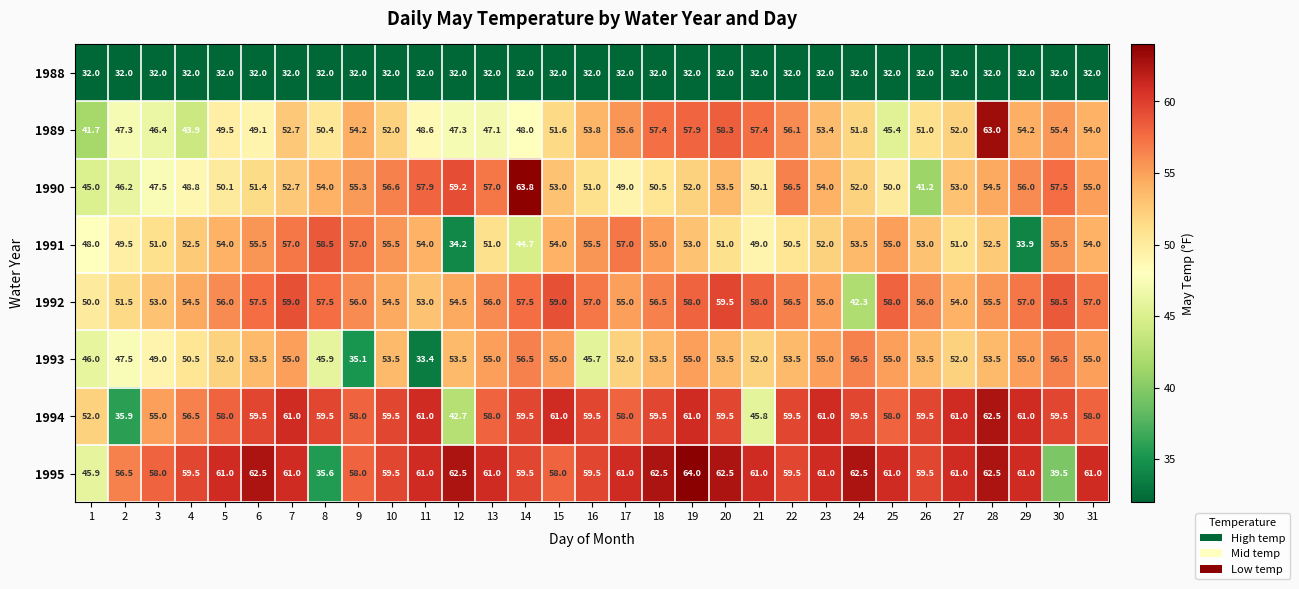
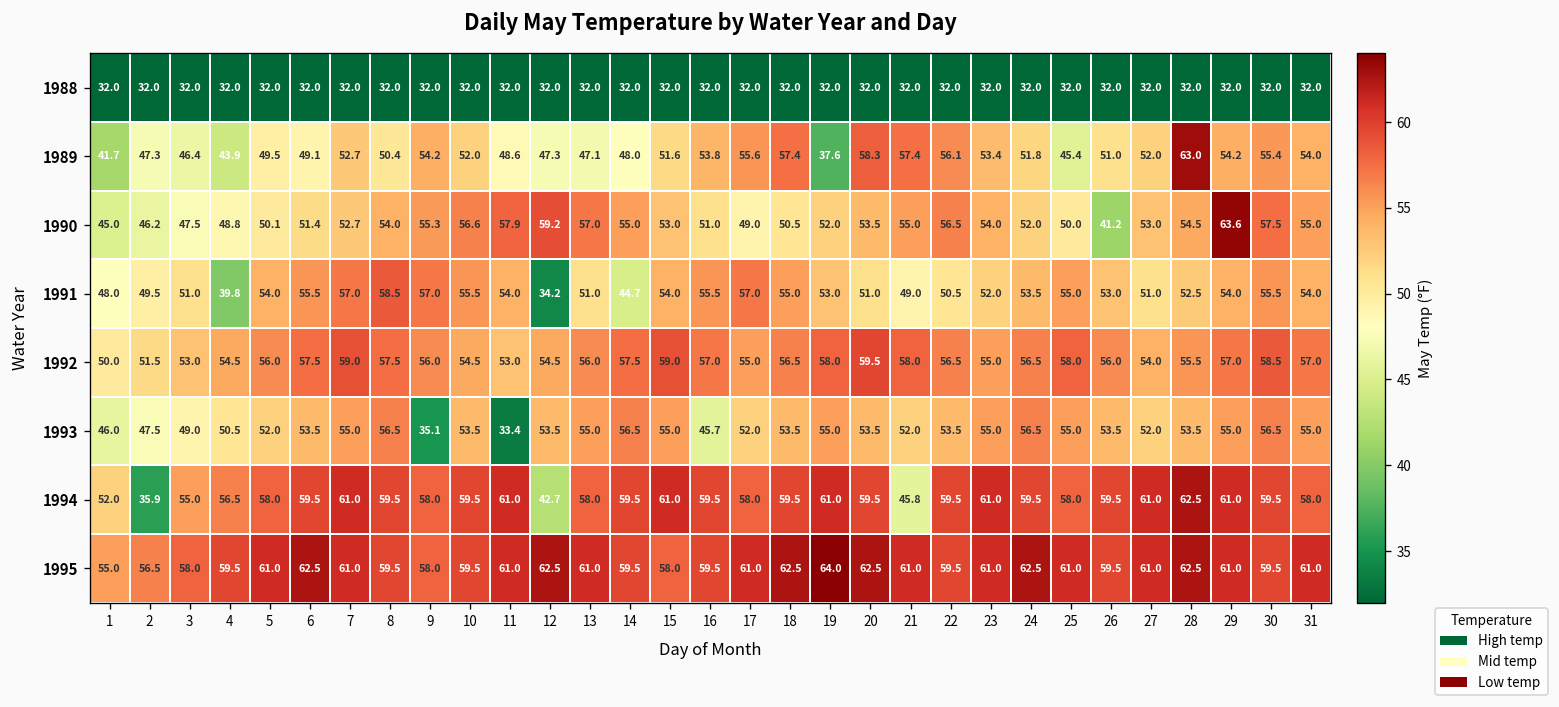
1989, 19: 57.9 -> 37.6
1990, 14: 63.8 -> 55.0
1990, 21: 50.1 -> 55.0
1990, 29: 56.0 -> 63.6
1991, 4: 52.5 -> 39.8
1991, 29: 33.9 -> 54.0
1992, 24: 42.3 -> 56.5
1993, 8: 45.9 -> 56.5
1995, 1: 45.9 -> 55.0
1995, 8: 35.6 -> 59.5
1995, 30: 39.5 -> 59.5
